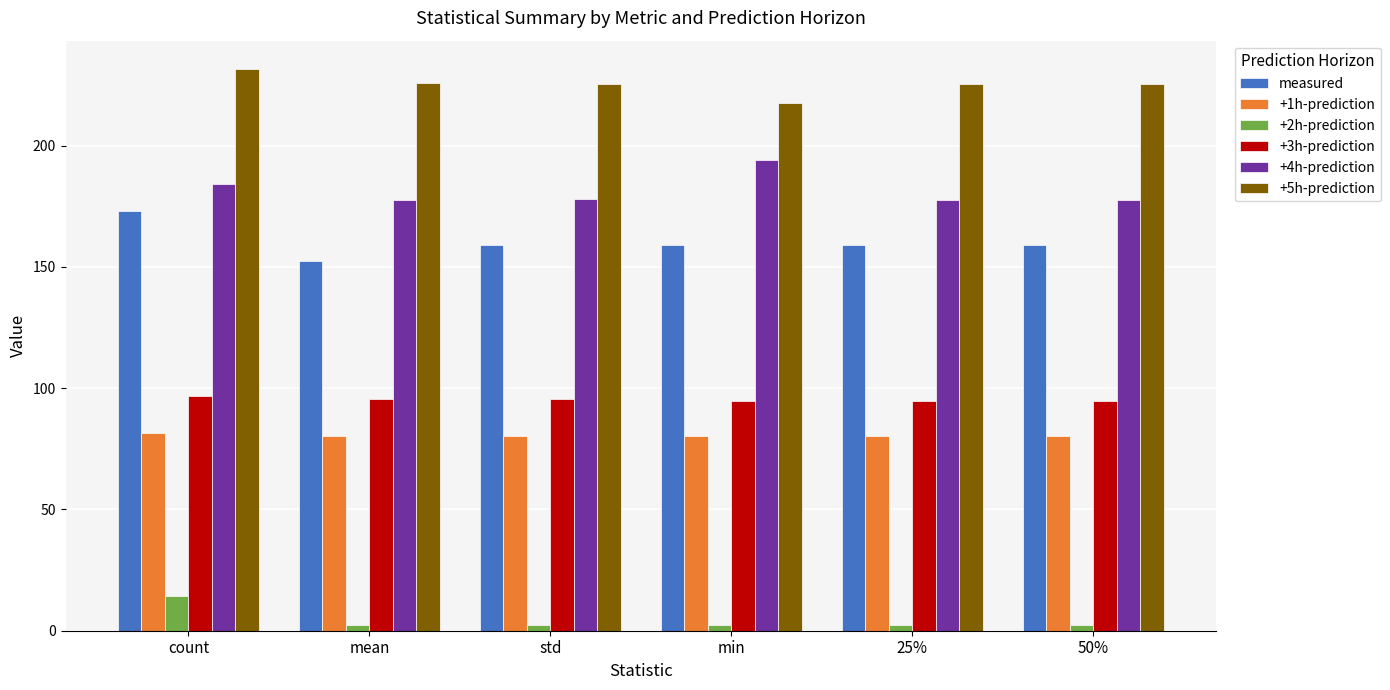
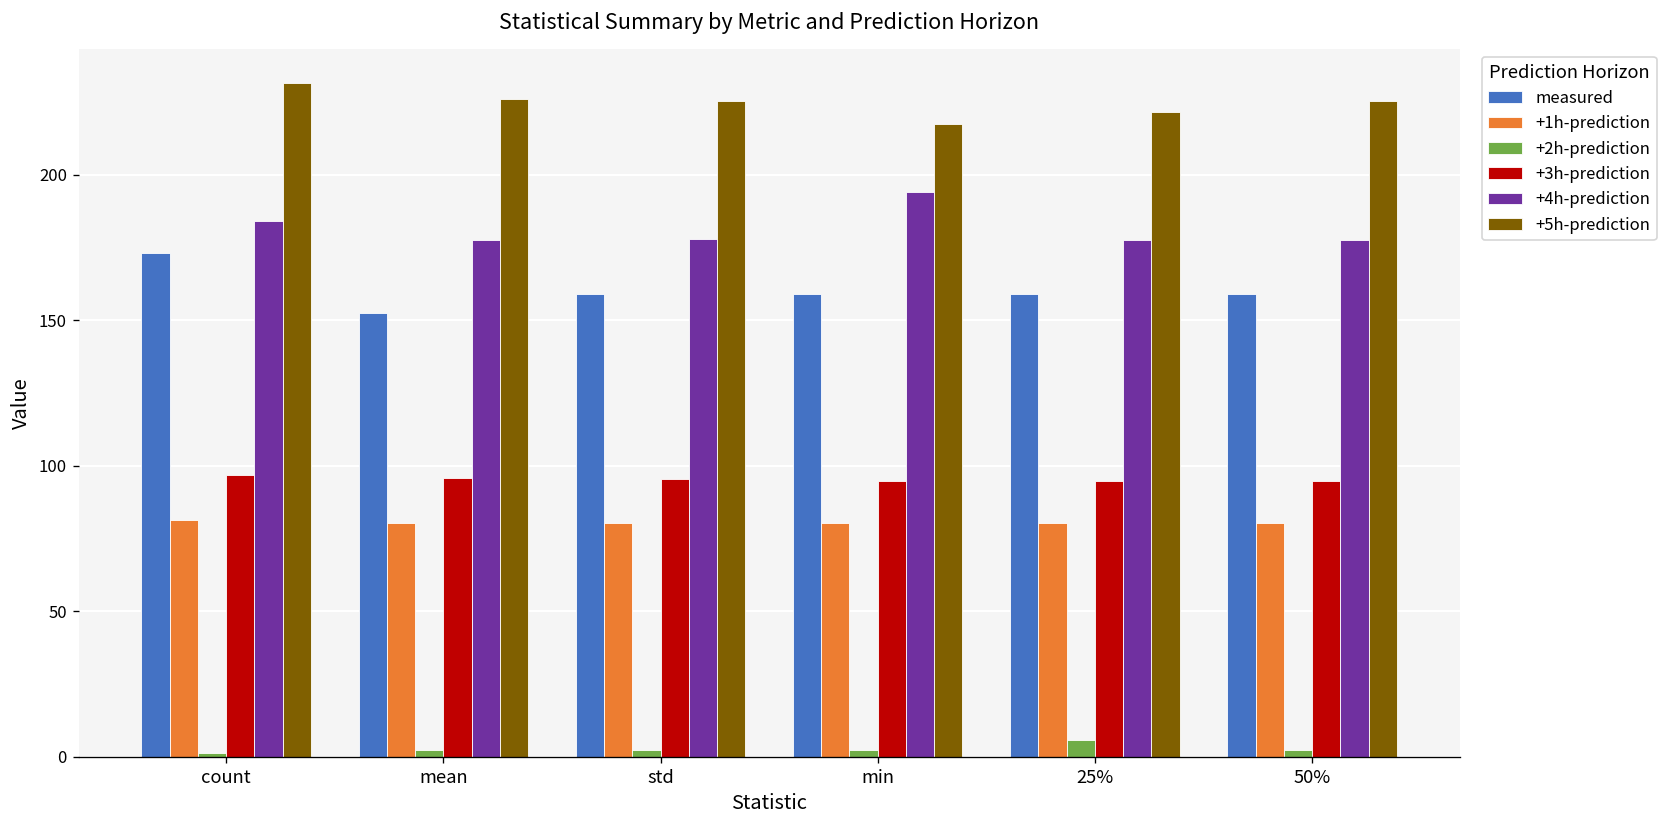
+2h-prediction, count: 14 -> 1
+2h-prediction, 25%: 2 -> 6
+5h-prediction, 25%: 225 -> 222
